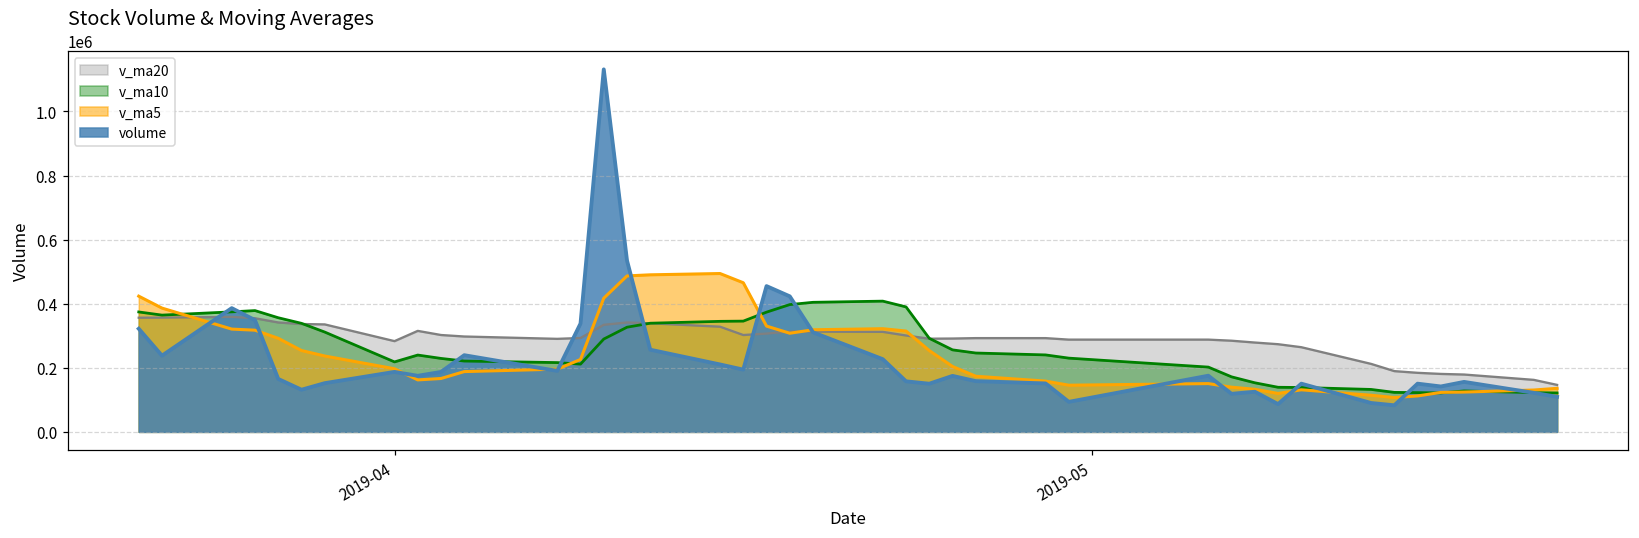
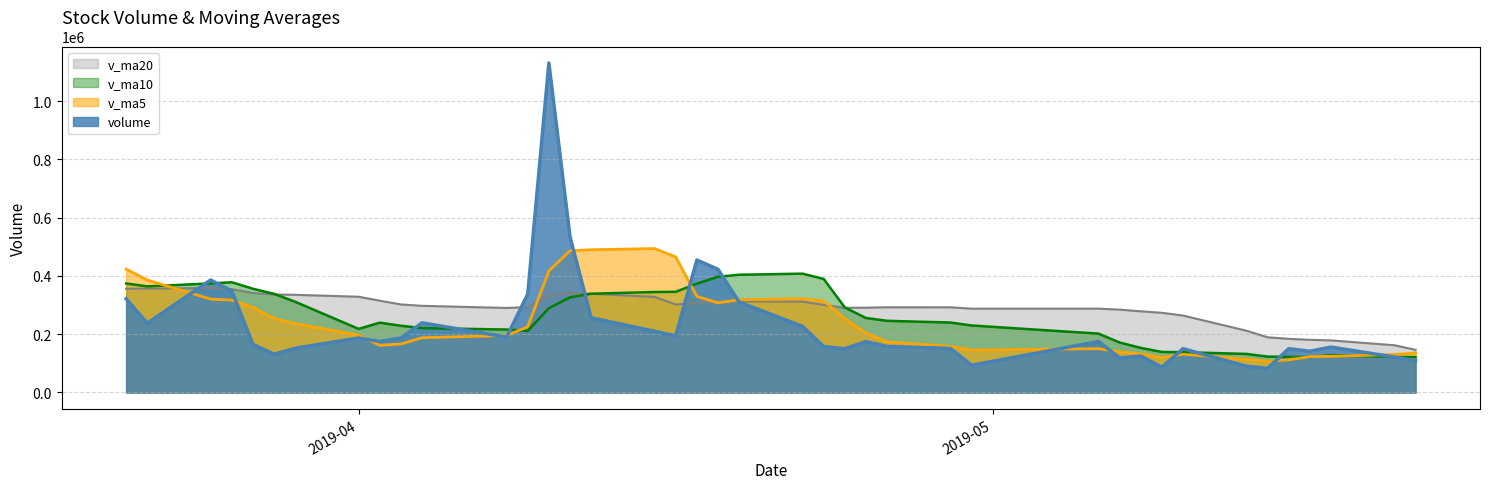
v_ma20, 2019-04: 280000 -> 330000
